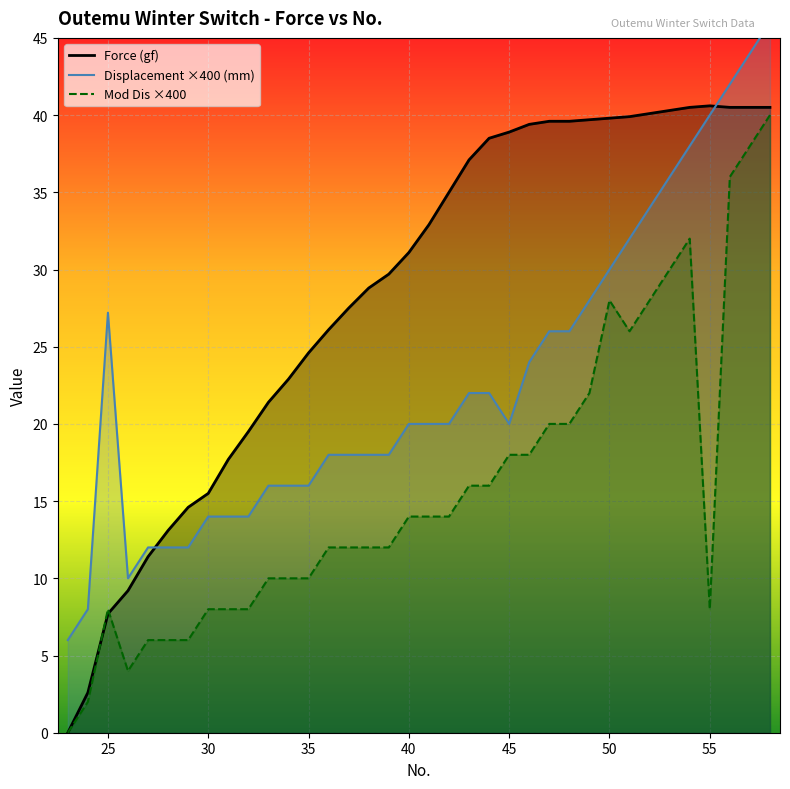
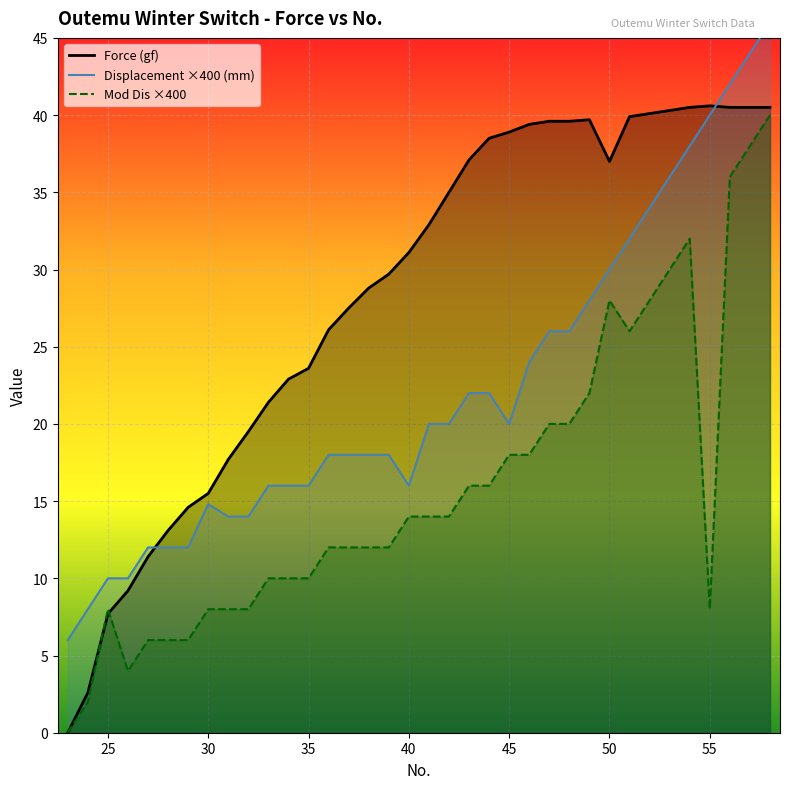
Displacement ×400 (mm), 25: 27.2 -> 10.0
Displacement ×400 (mm), 30: 14.0 -> 14.8
Force (gf), 35: 24.6 -> 23.6
Displacement ×400 (mm), 40: 20.0 -> 16.0
Force (gf), 50: 39.8 -> 37.0
